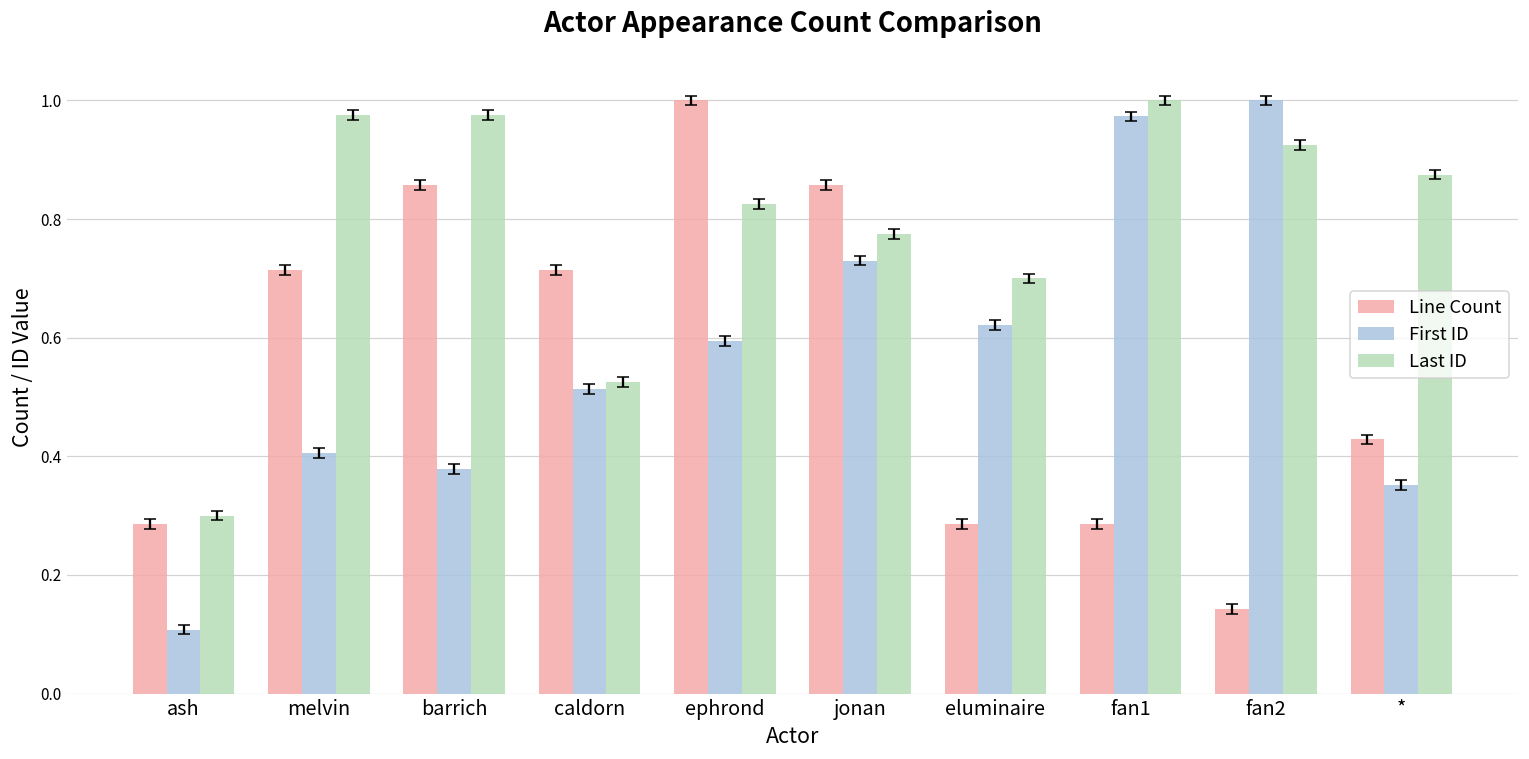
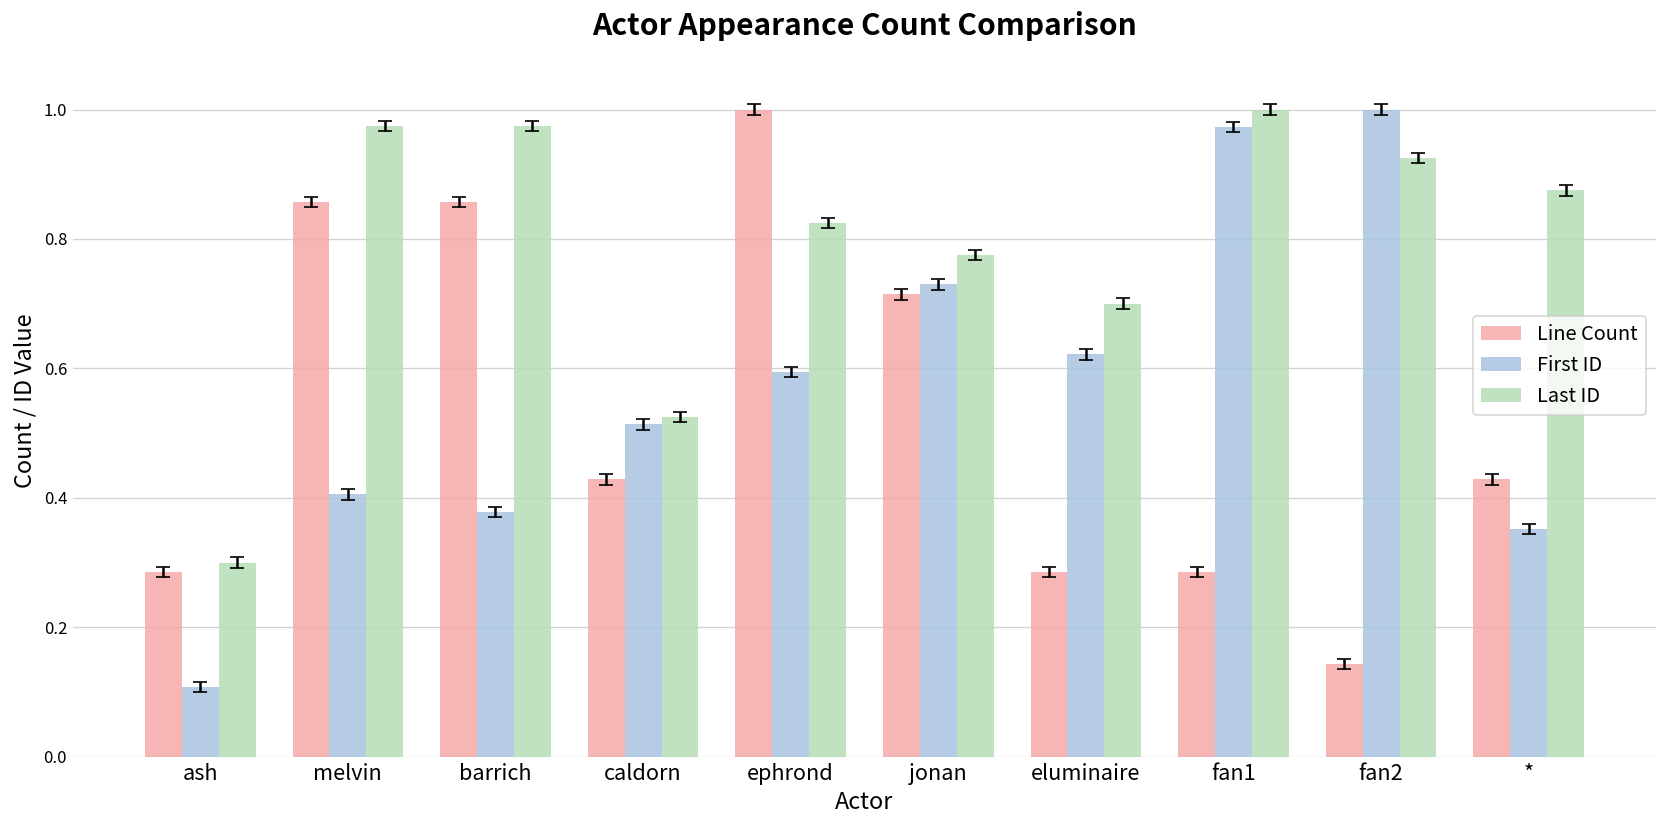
Line Count, melvin: 0.71 -> 0.86
Line Count, caldorn: 0.71 -> 0.43
Line Count, jonan: 0.86 -> 0.71
